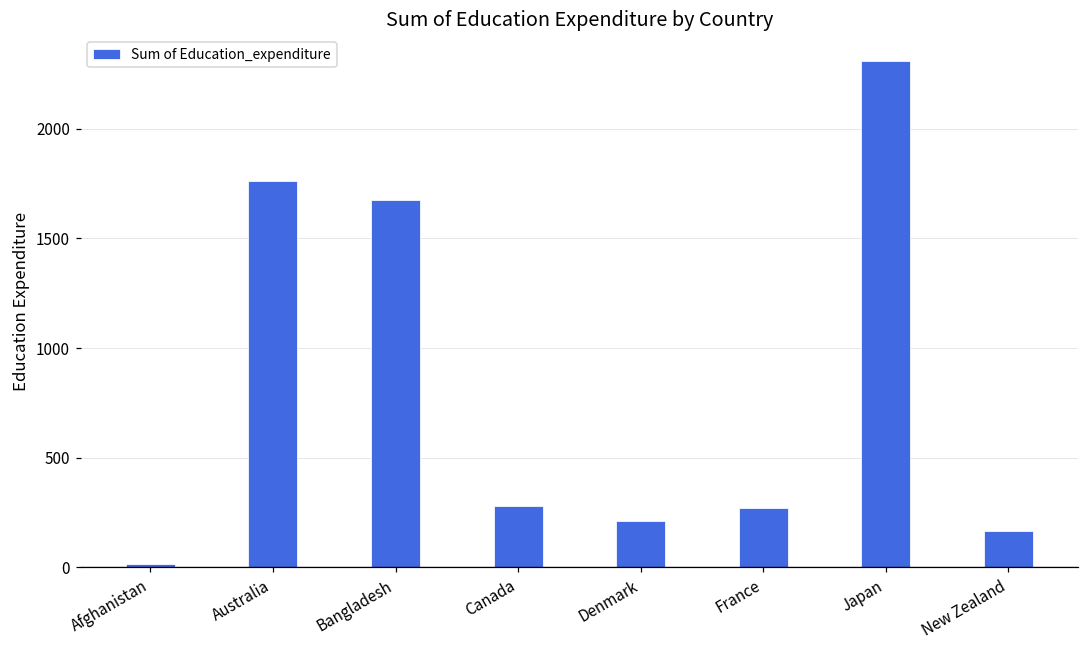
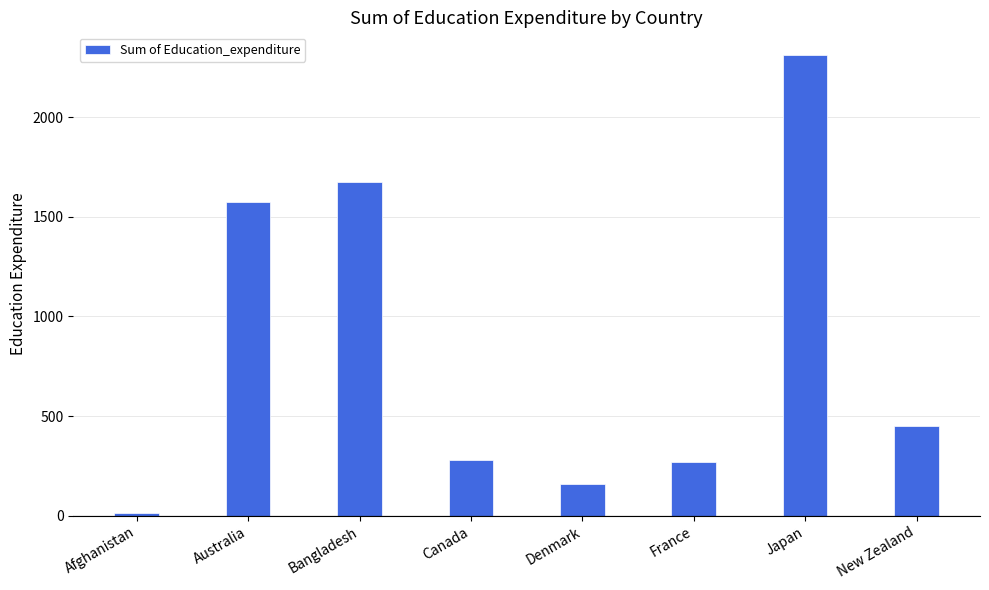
Australia: 1760 -> 1570
Denmark: 210 -> 160
New Zealand: 160 -> 450
